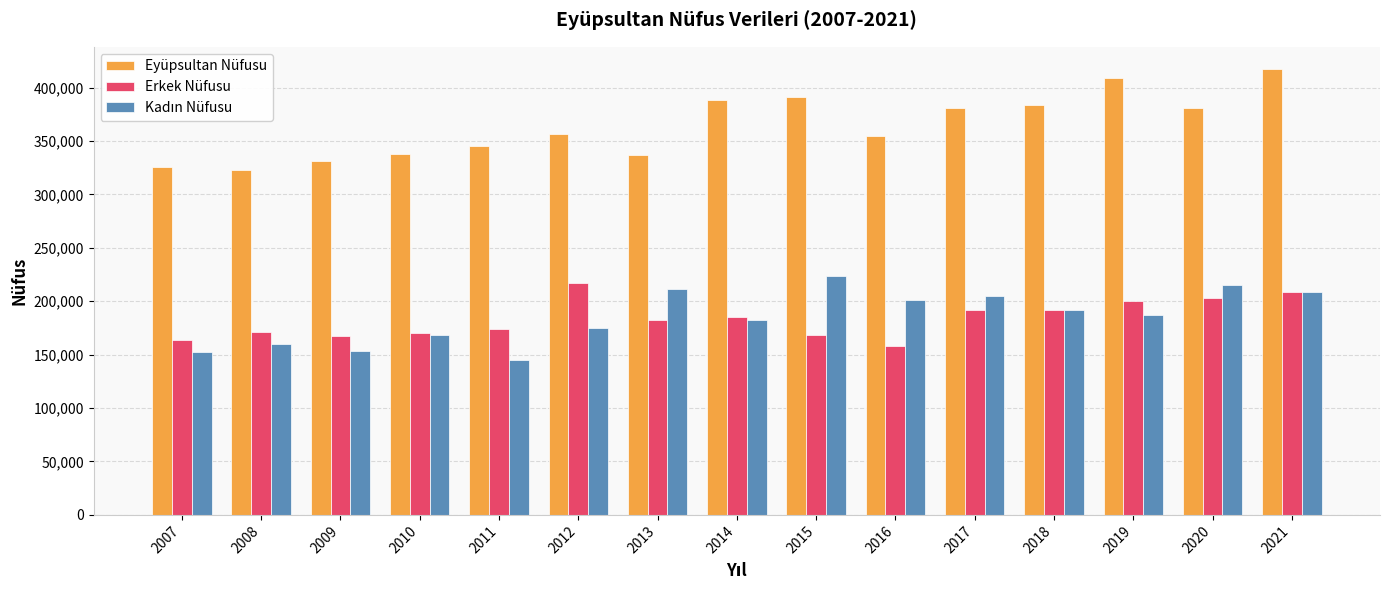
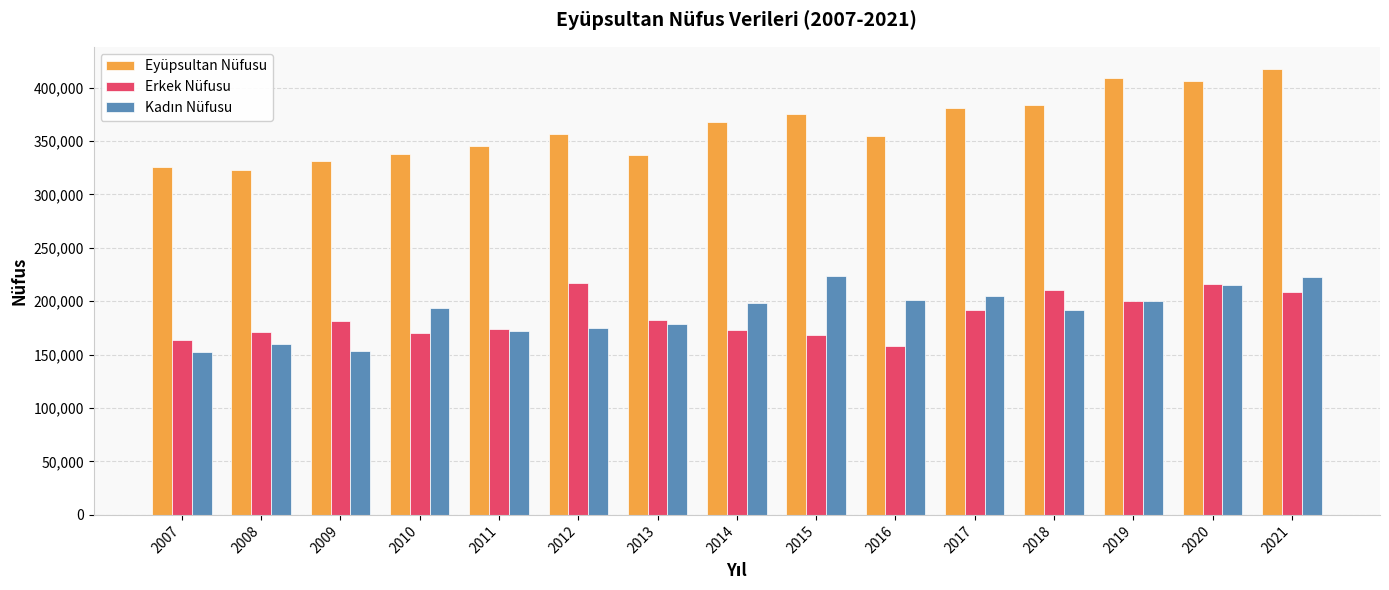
Erkek Nüfusu, 2009: 167,000 -> 182,000
Kadın Nüfusu, 2010: 168,000 -> 194,000
Kadın Nüfusu, 2011: 145,000 -> 172,000
Kadın Nüfusu, 2013: 211,000 -> 179,000
Eyüpsultan Nüfusu, 2014: 389,000 -> 368,000
Erkek Nüfusu, 2014: 185,000 -> 173,000
Kadın Nüfusu, 2014: 183,000 -> 198,000
Eyüpsultan Nüfusu, 2015: 391,000 -> 375,000
Erkek Nüfusu, 2018: 192,000 -> 211,000
Kadın Nüfusu, 2019: 187,000 -> 200,000
Eyüpsultan Nüfusu, 2020: 381,000 -> 406,000
Erkek Nüfusu, 2020: 203,000 -> 216,000
Kadın Nüfusu, 2021: 209,000 -> 223,000
